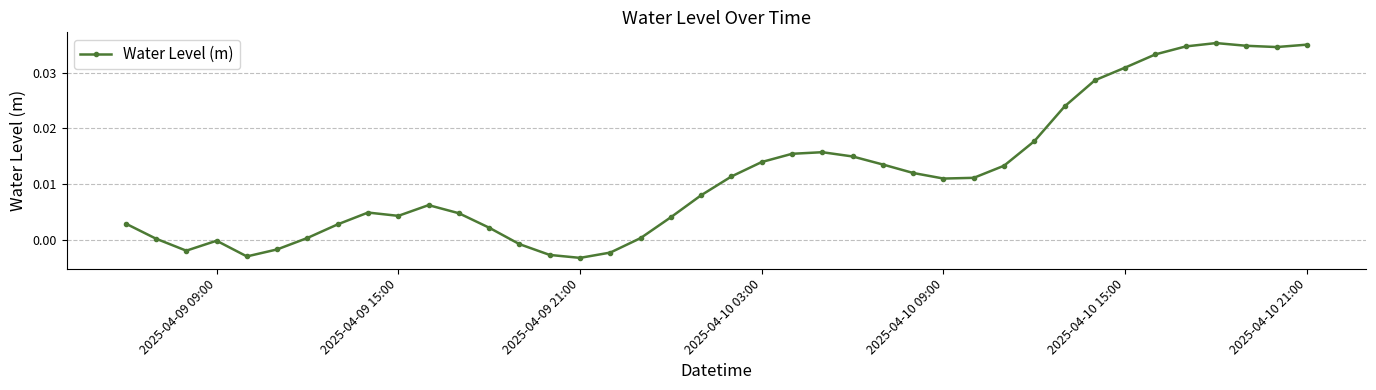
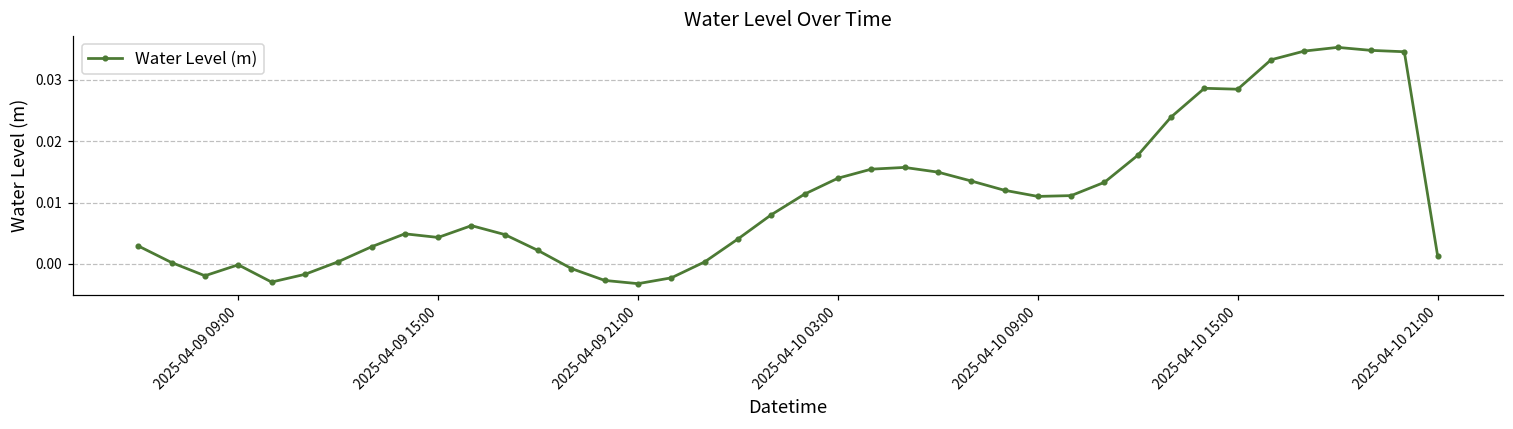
2025-04-10 15:00: 0.031 -> 0.028
2025-04-10 21:00: 0.035 -> 0.001
